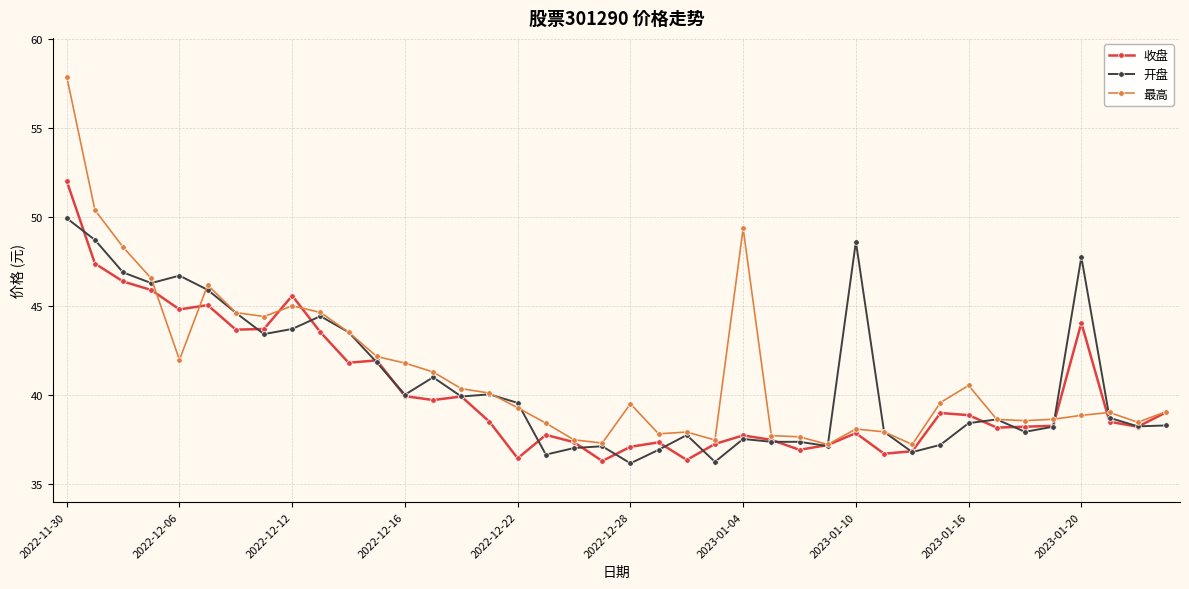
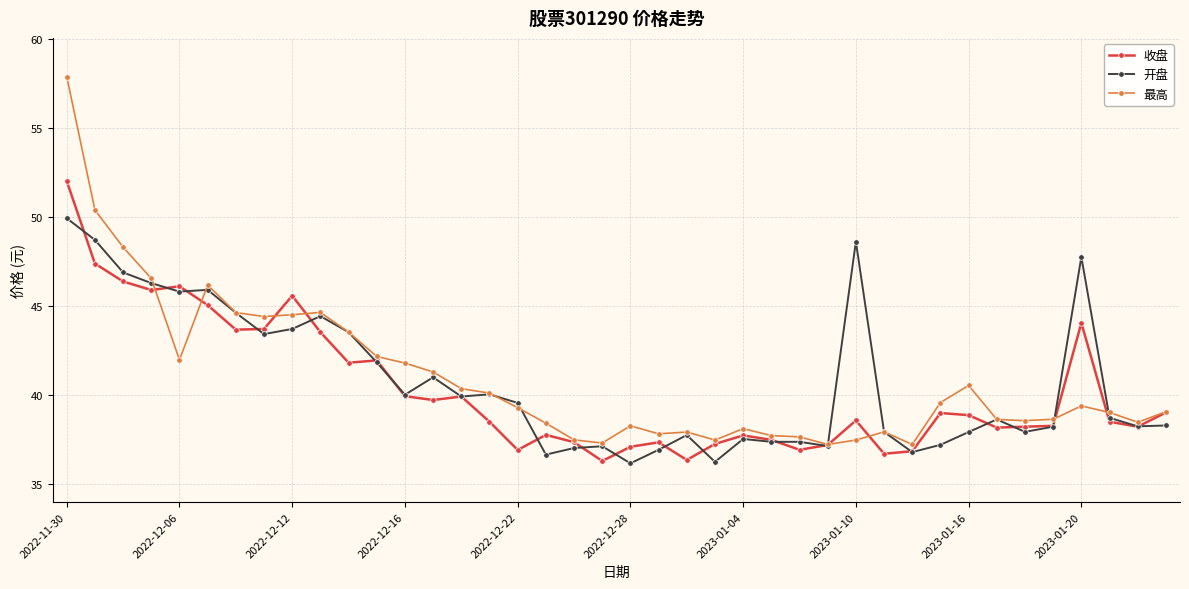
收盘, 2022-12-06: 44.8 -> 46.1
开盘, 2022-12-06: 46.7 -> 45.8
最高, 2022-12-12: 45.0 -> 44.5
收盘, 2022-12-22: 36.4 -> 36.9
最高, 2022-12-28: 39.5 -> 38.3
最高, 2023-01-04: 49.4 -> 38.1
收盘, 2023-01-10: 37.8 -> 38.6
最高, 2023-01-10: 38.1 -> 37.5
开盘, 2023-01-16: 38.4 -> 37.9
最高, 2023-01-20: 38.8 -> 39.4
